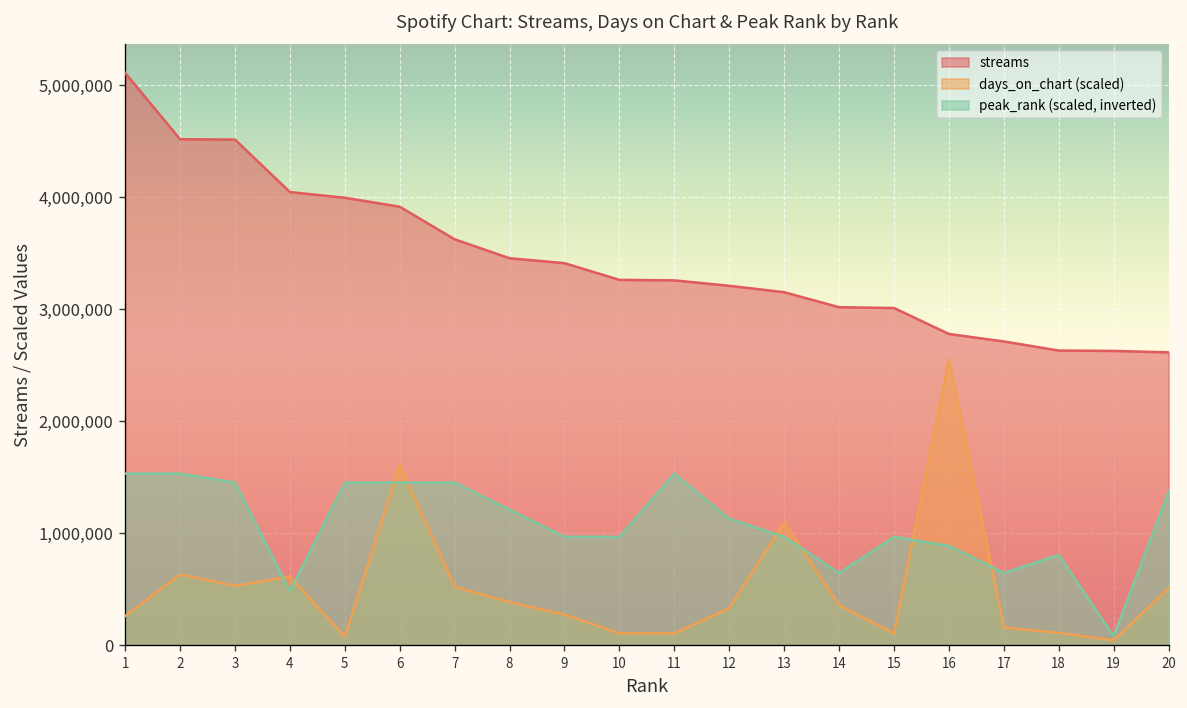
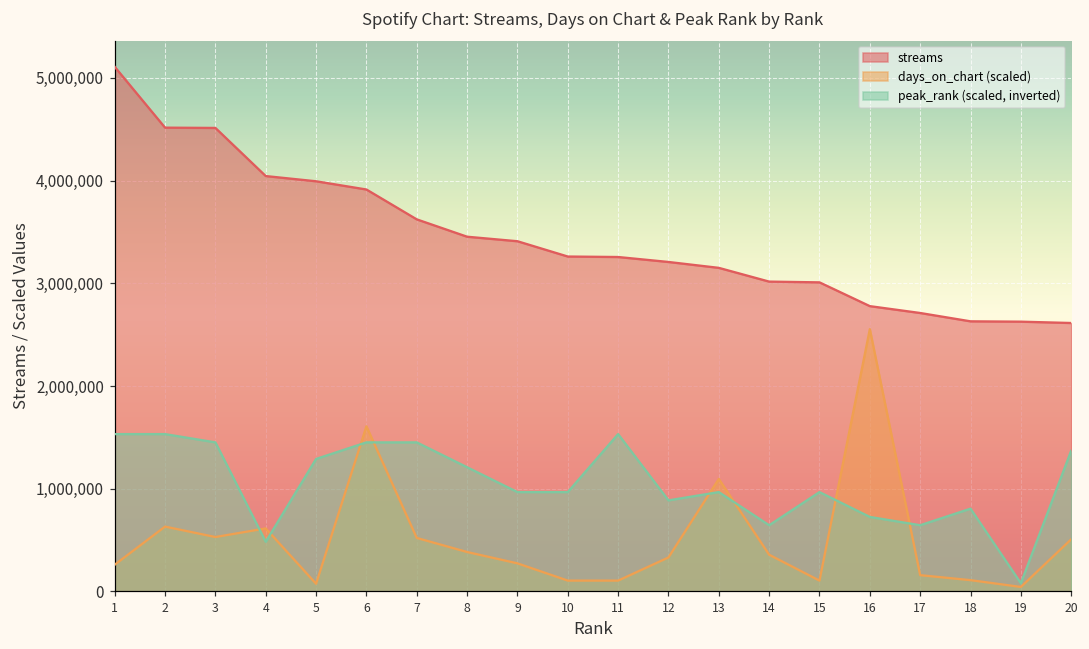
peak_rank (scaled, inverted), 5: 1,500,000 -> 1,300,000
peak_rank (scaled, inverted), 12: 1,100,000 -> 900,000
peak_rank (scaled, inverted), 16: 900,000 -> 700,000
